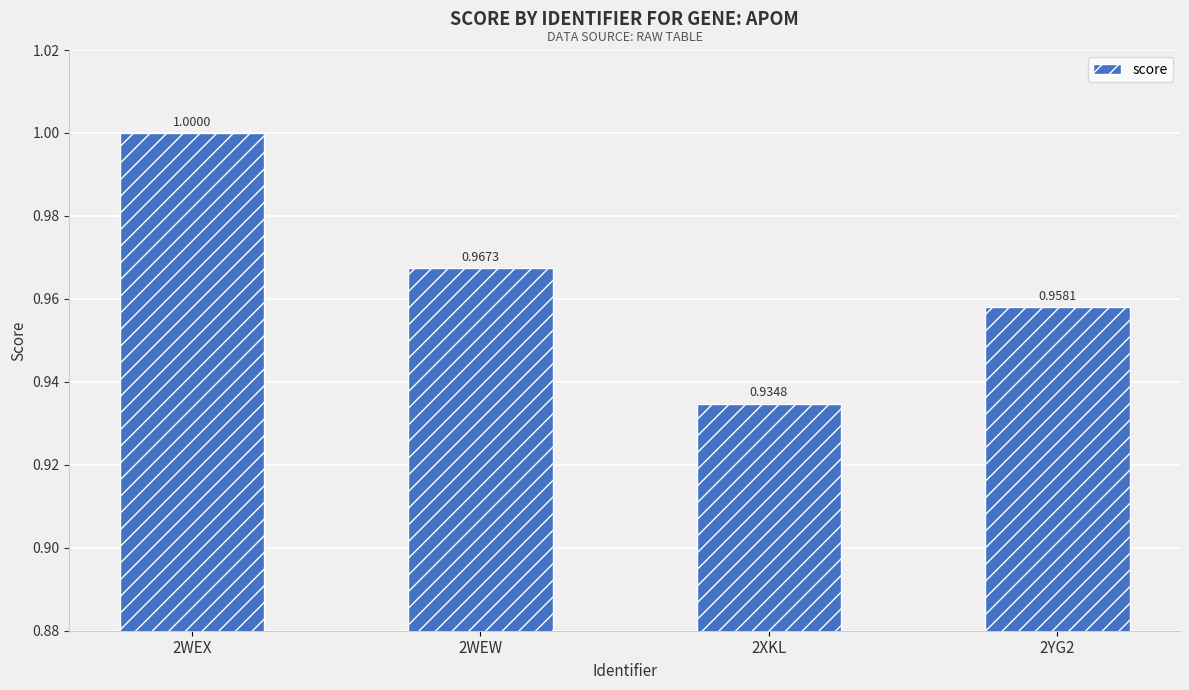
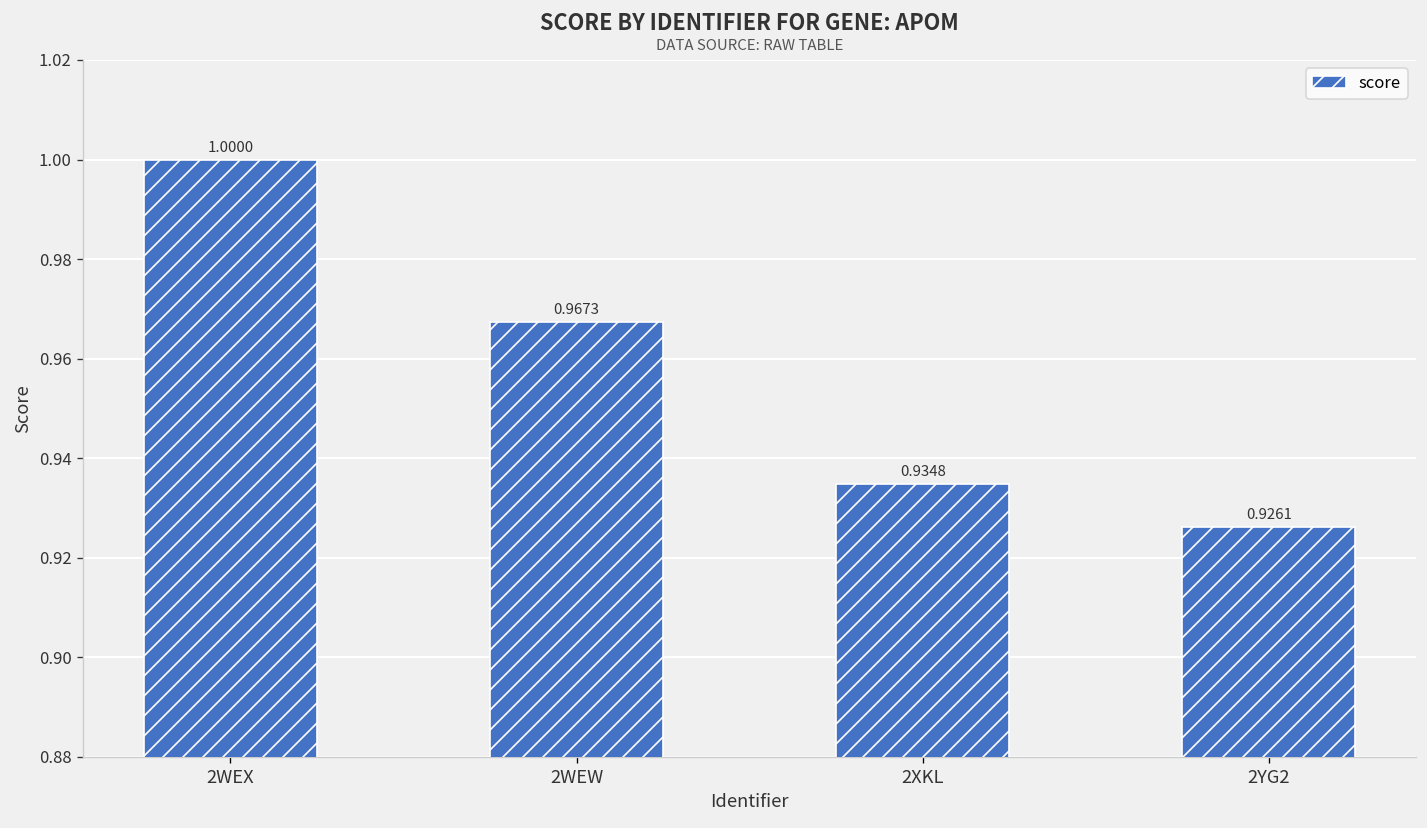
2YG2: 0.9581 -> 0.9261
